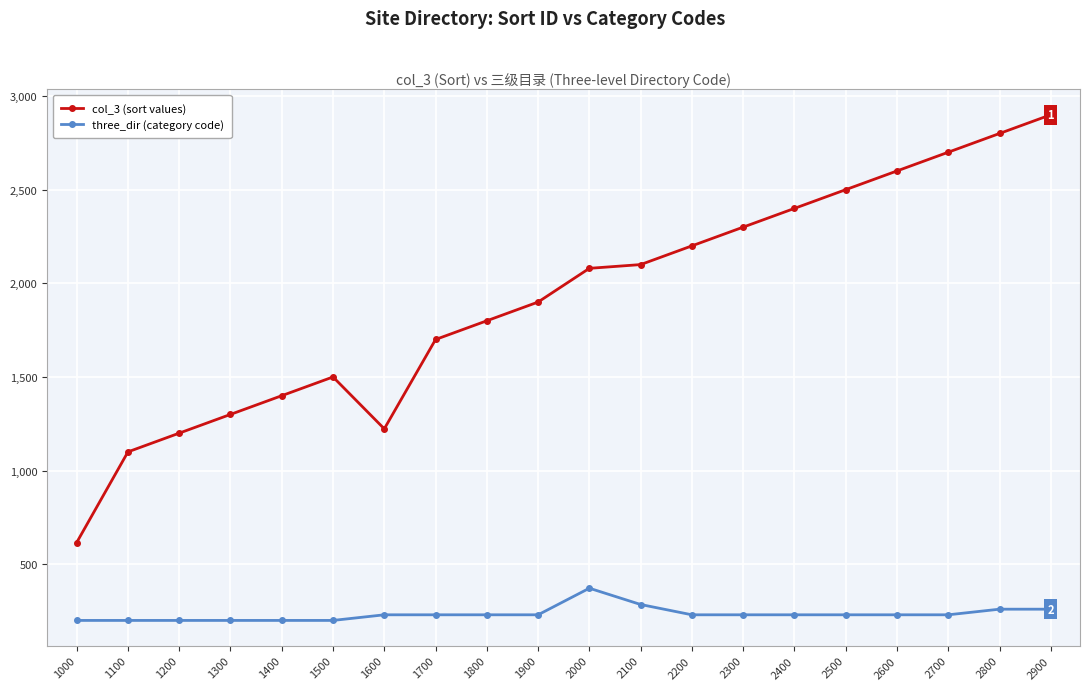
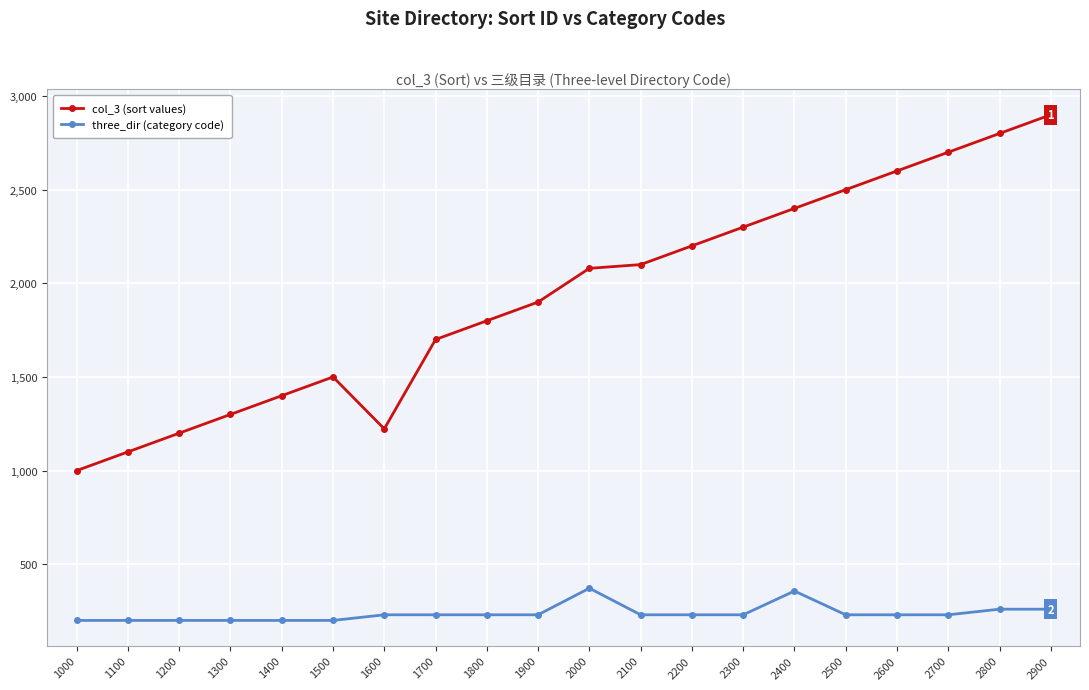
col_3 (sort values), 1000: 620 -> 1,000
three_dir (category code), 2100: 290 -> 230
three_dir (category code), 2400: 230 -> 360
